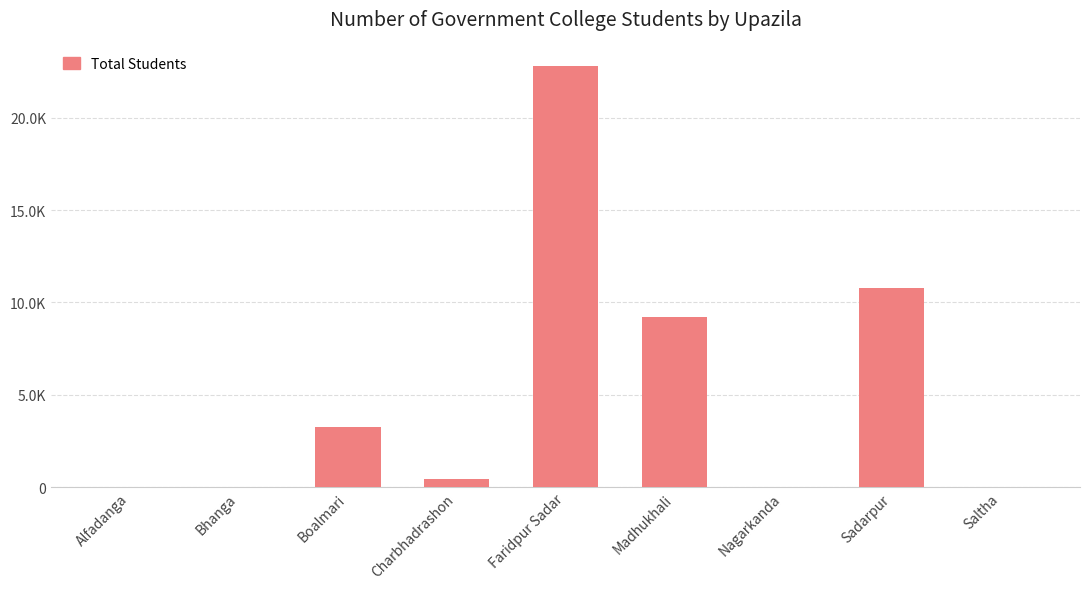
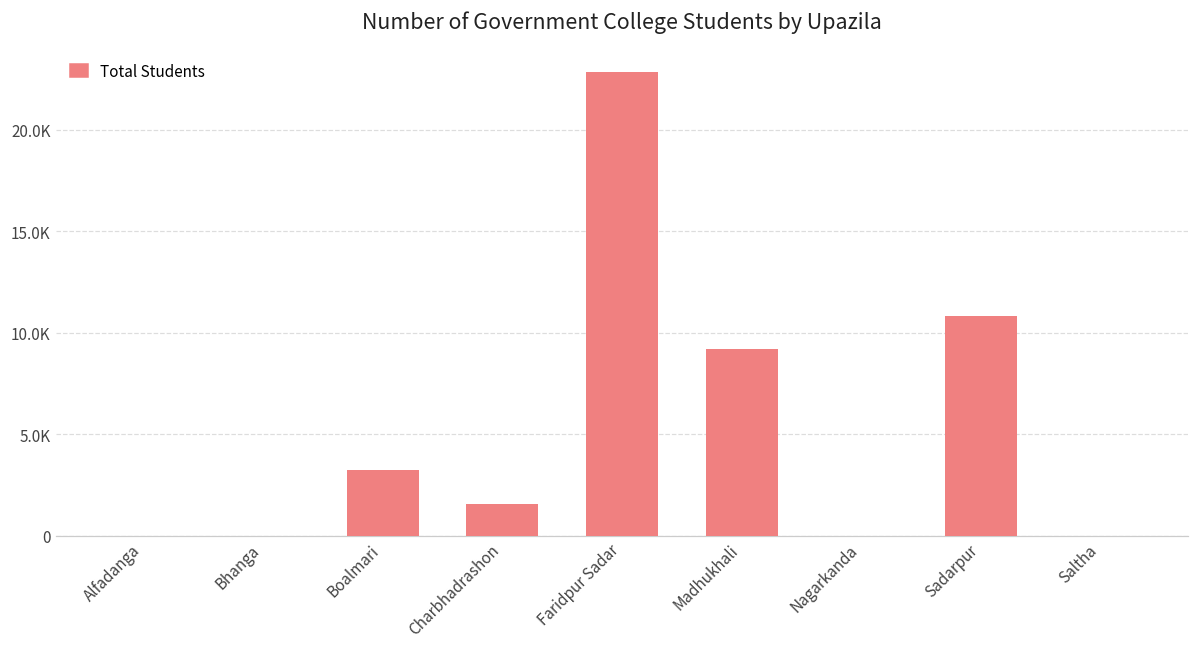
Charbhadrashon: 400 -> 1600
